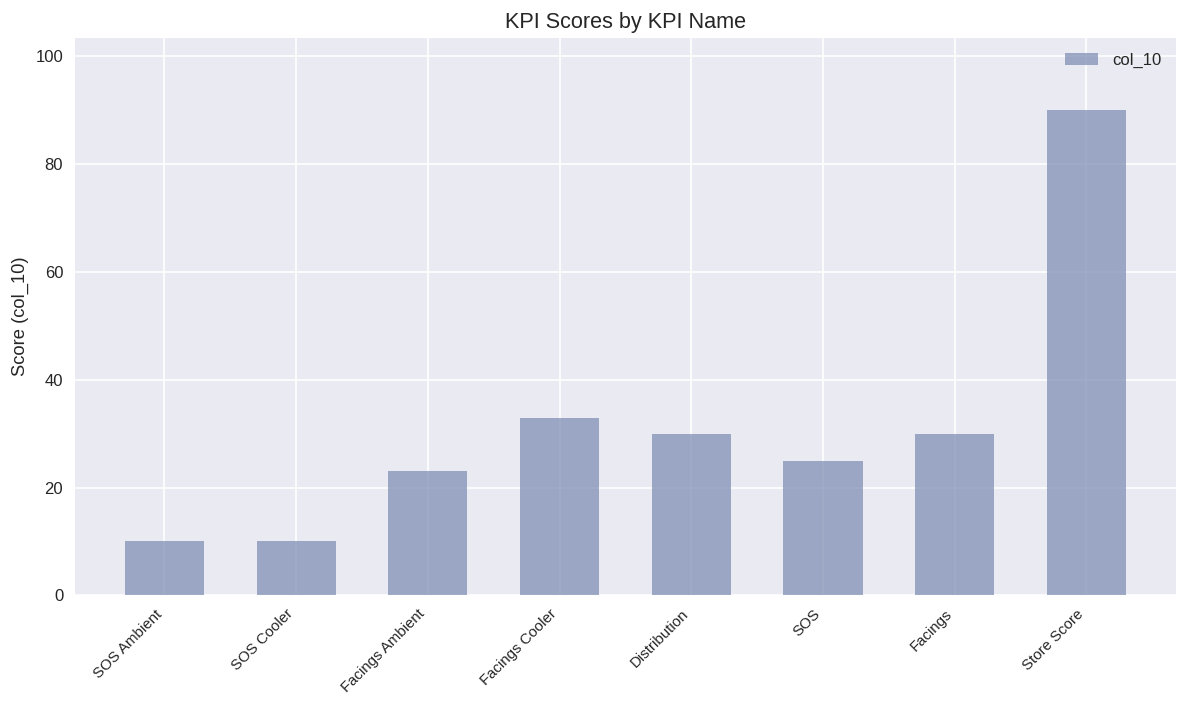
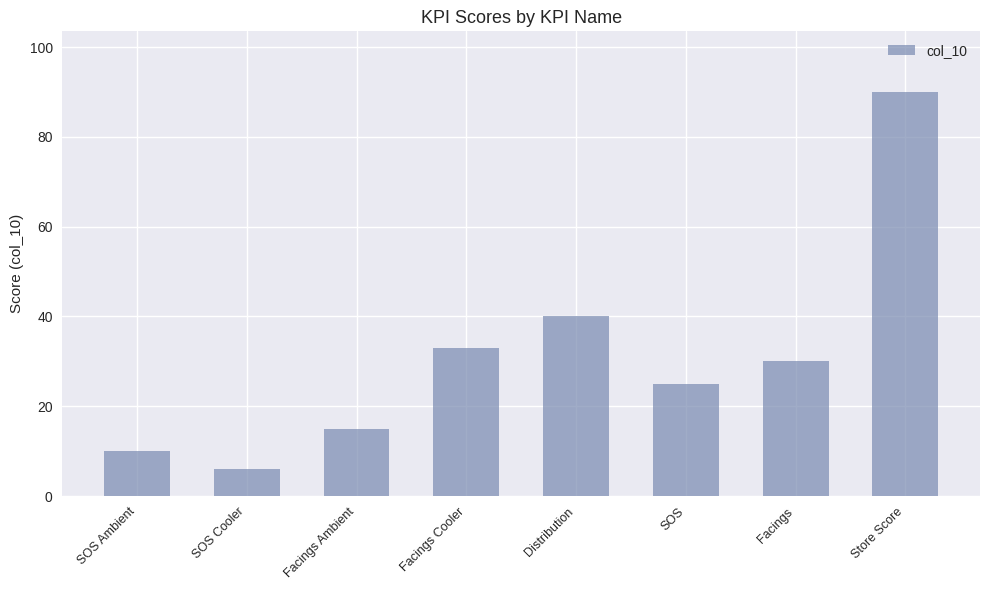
SOS Cooler: 10 -> 6
Facings Ambient: 23 -> 15
Distribution: 30 -> 40
